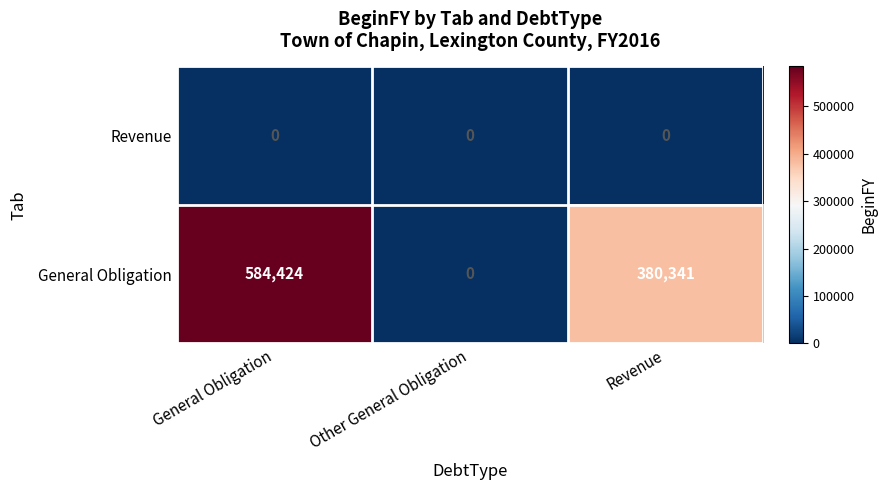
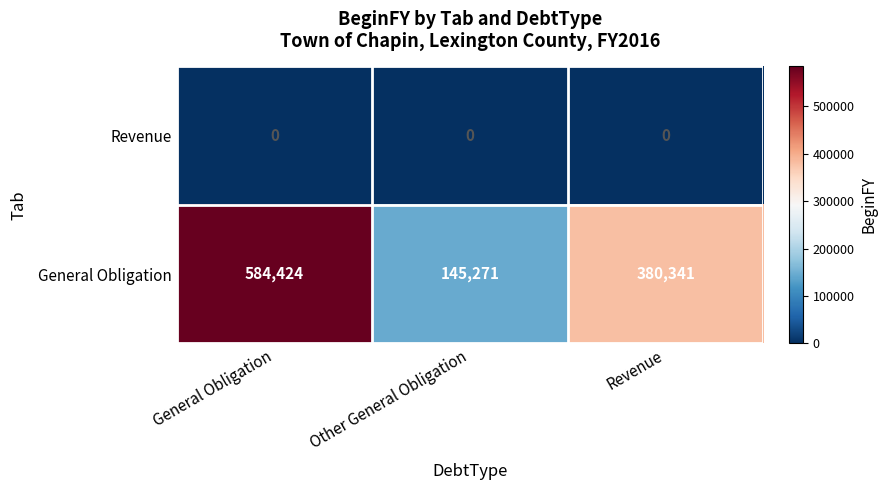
General Obligation, Other General Obligation: 0 -> 145,271
